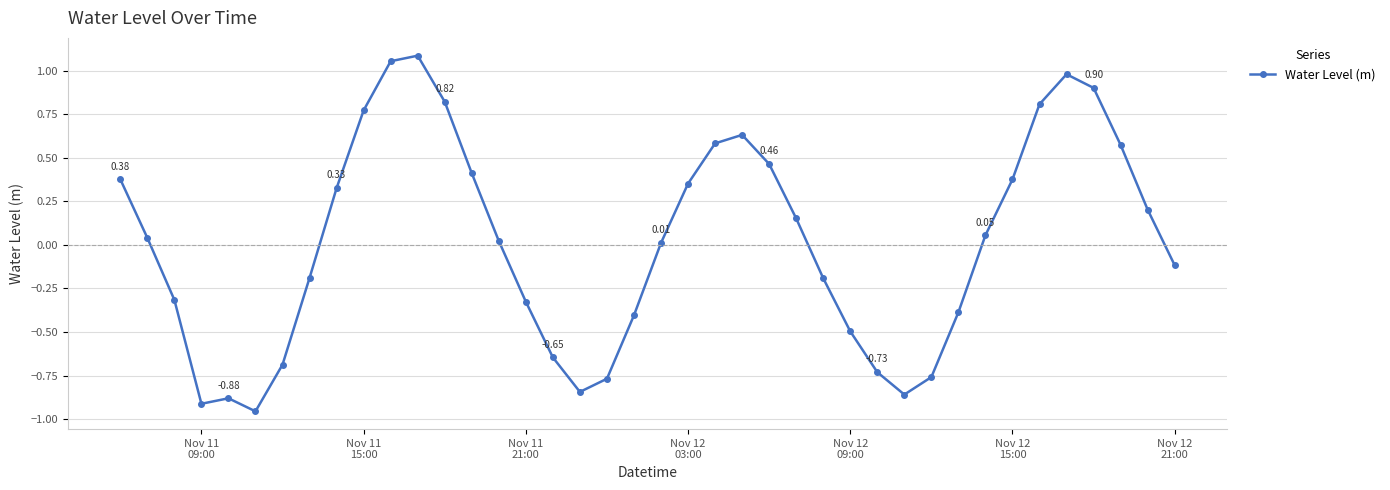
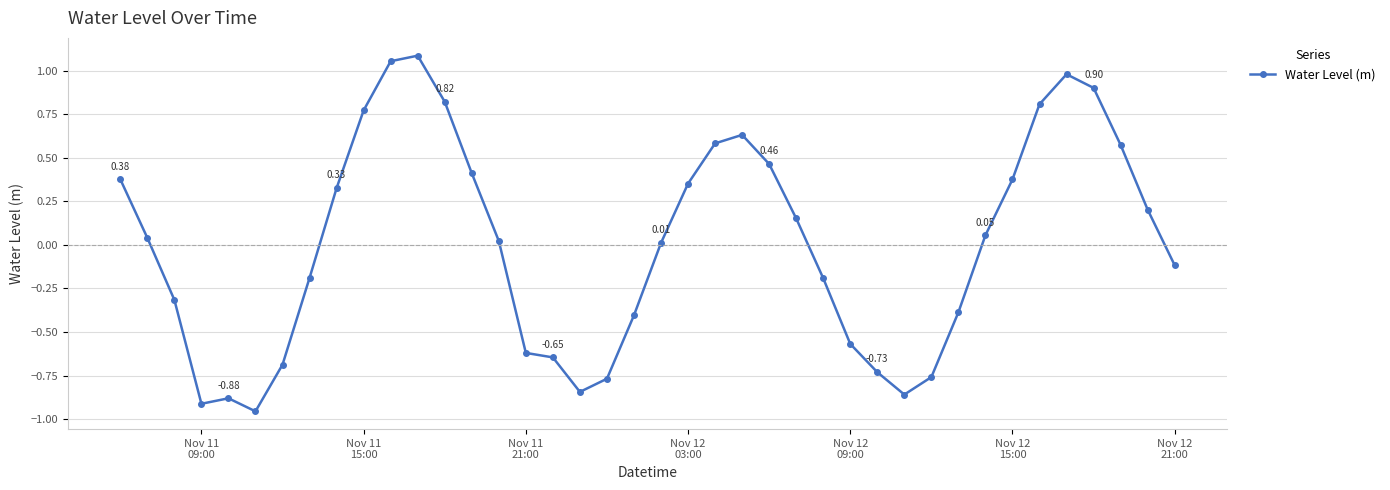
Nov 11 21:00: -0.33 -> -0.62
Nov 12 09:00: -0.50 -> -0.57
